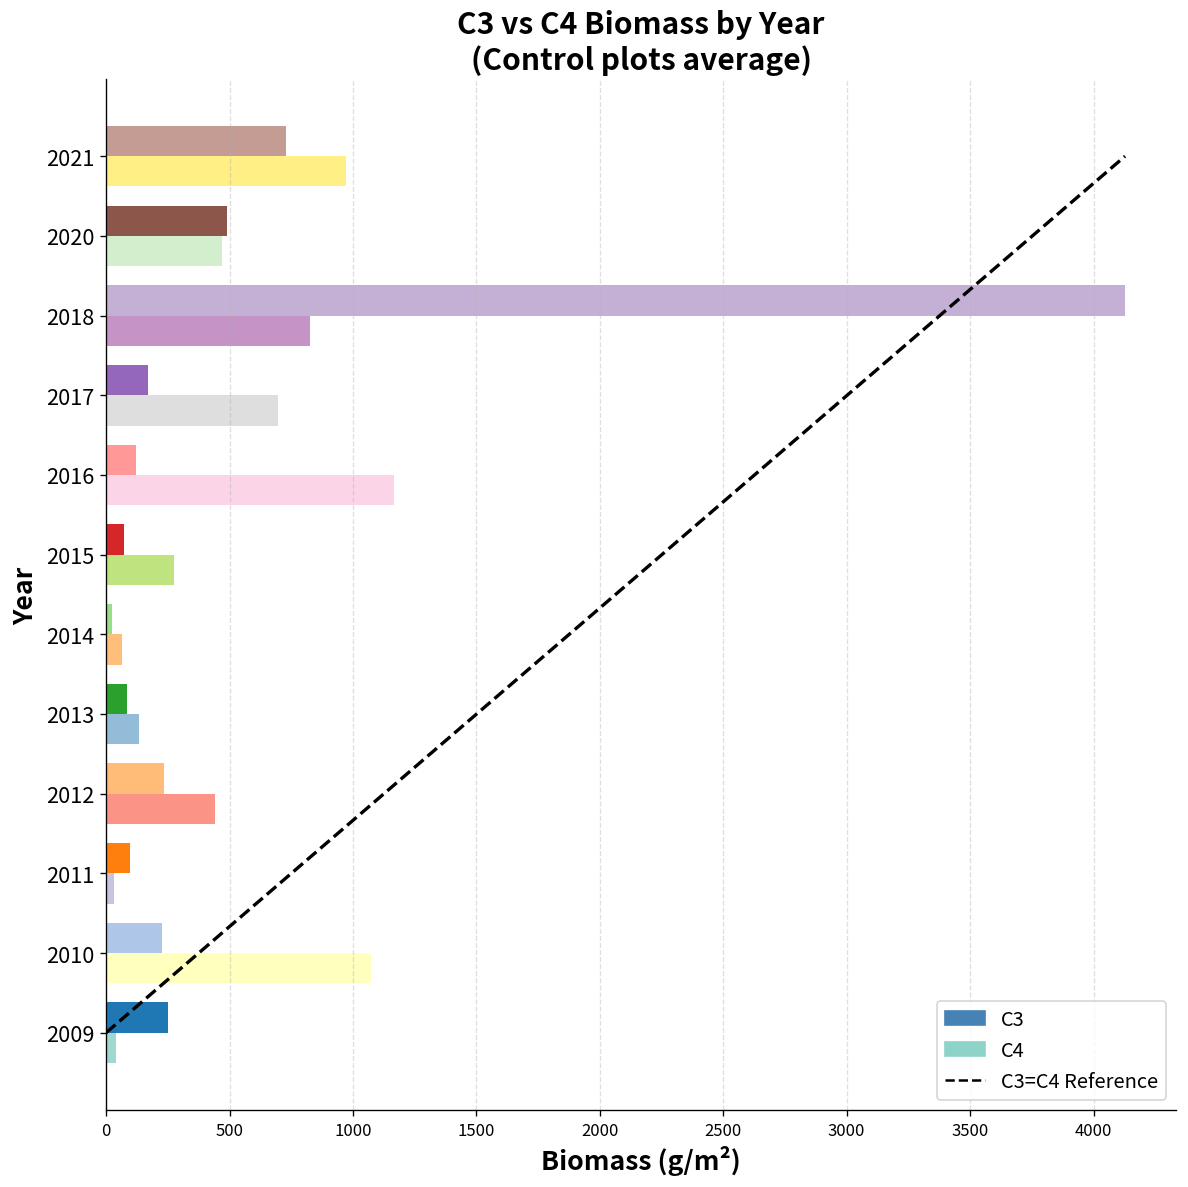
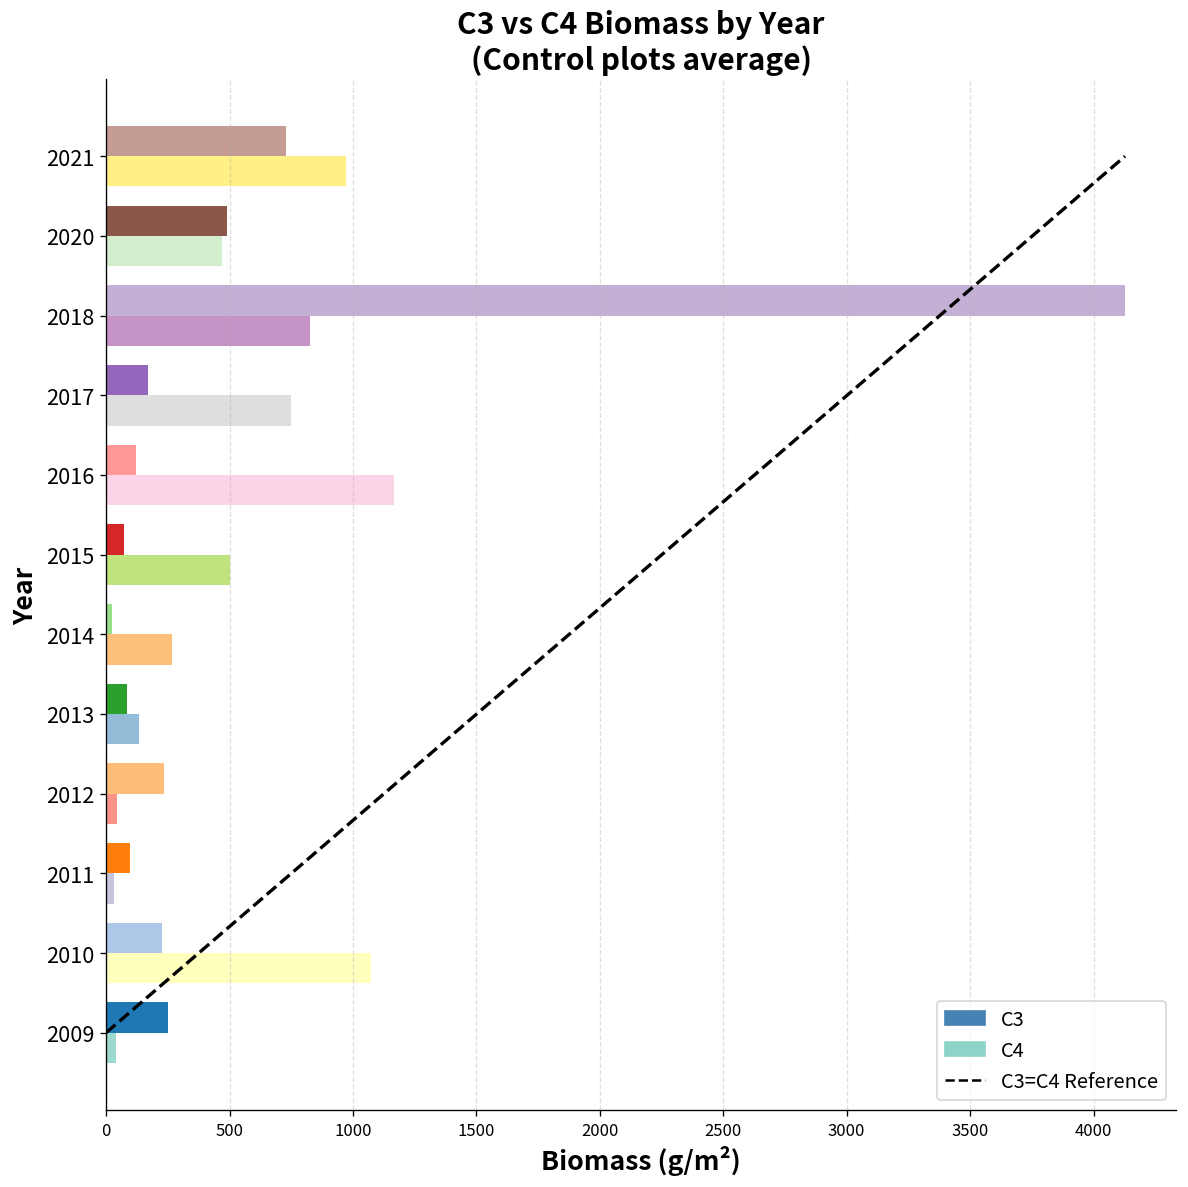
C4, 2017: 700 -> 750
C4, 2015: 270 -> 500
C4, 2014: 60 -> 270
C4, 2012: 440 -> 40
